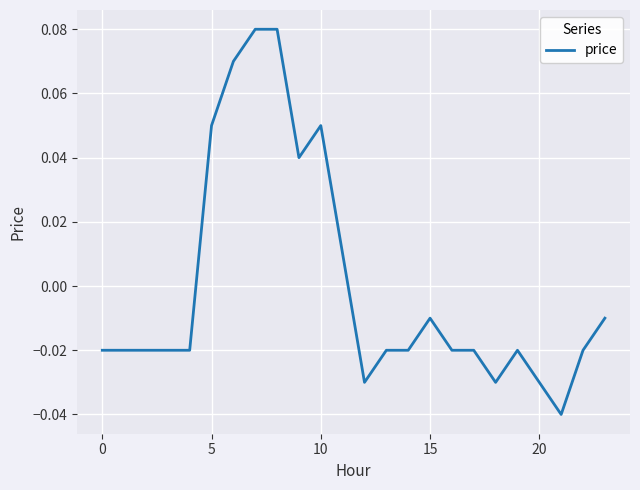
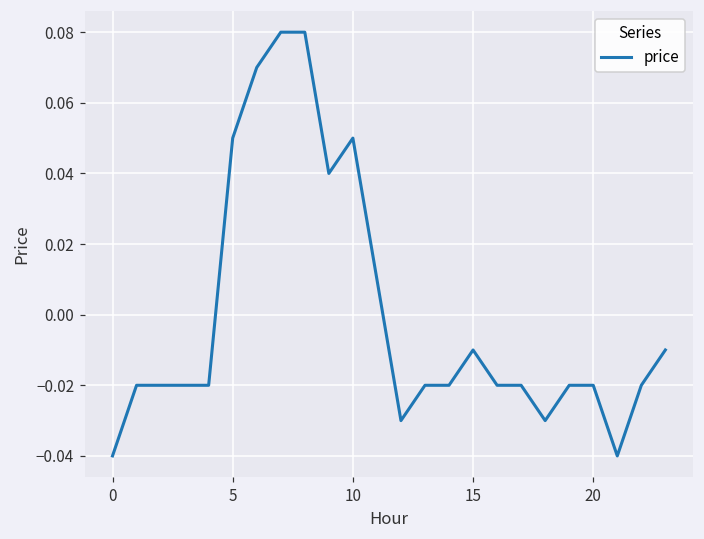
0: -0.02 -> -0.04
20: -0.03 -> -0.02
